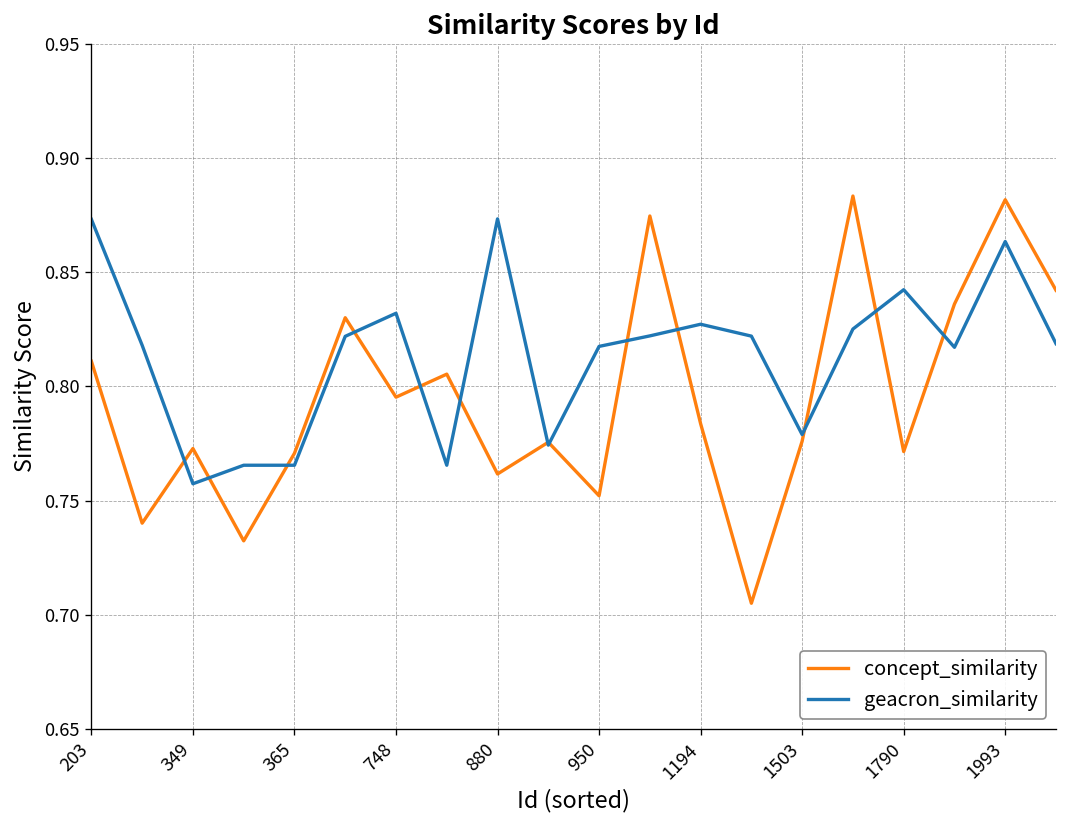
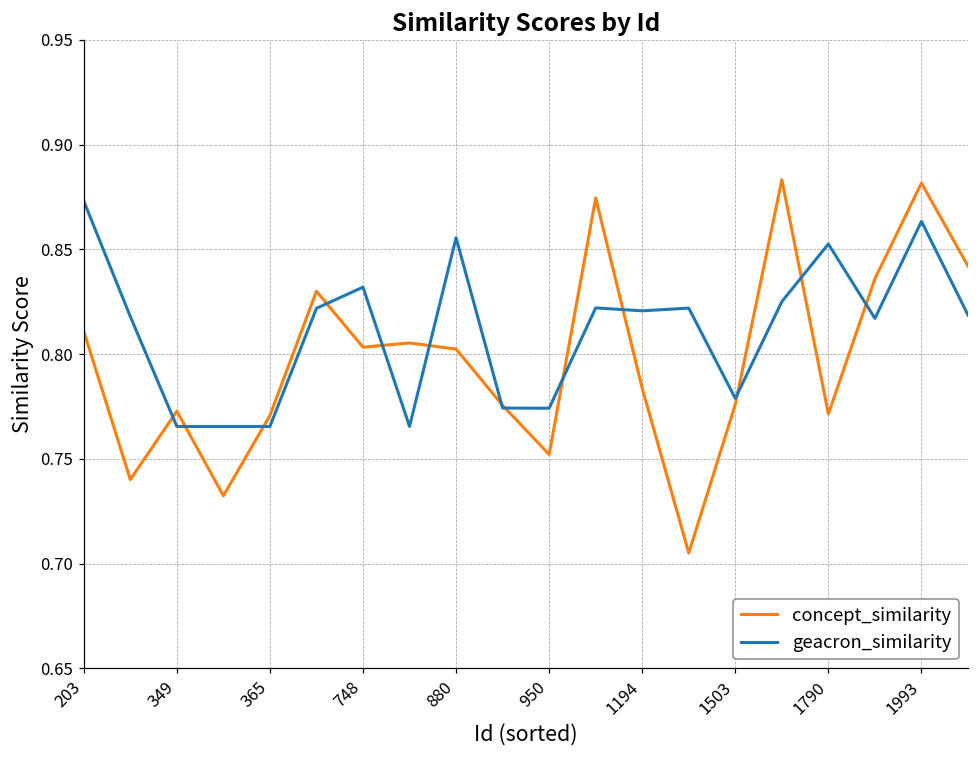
geacron_similarity, 349: 0.757 -> 0.766
concept_similarity, 748: 0.795 -> 0.803
concept_similarity, 880: 0.762 -> 0.802
geacron_similarity, 880: 0.873 -> 0.856
geacron_similarity, 950: 0.818 -> 0.774
geacron_similarity, 1194: 0.827 -> 0.821
geacron_similarity, 1790: 0.842 -> 0.853
